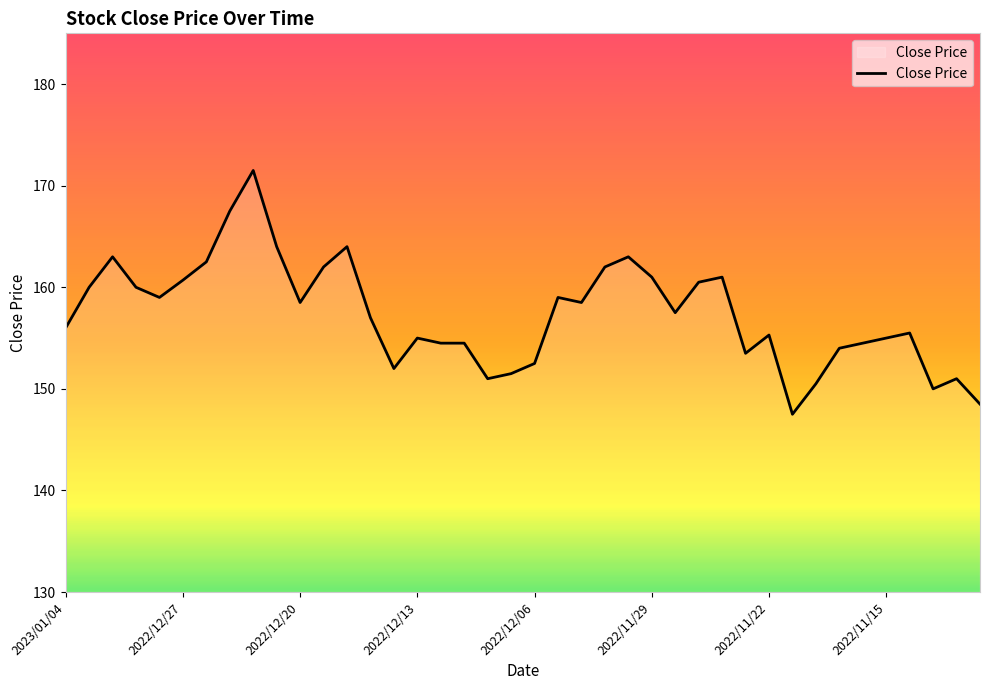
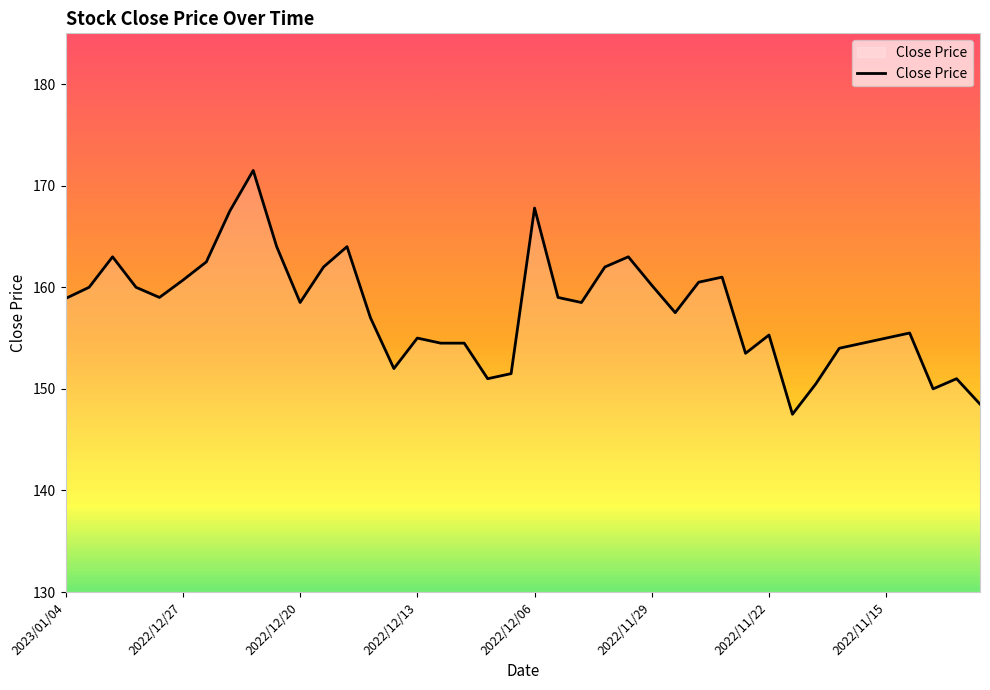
2023/01/04: 156.0 -> 158.9
2022/12/06: 152.5 -> 167.8
2022/11/29: 161.0 -> 160.2
